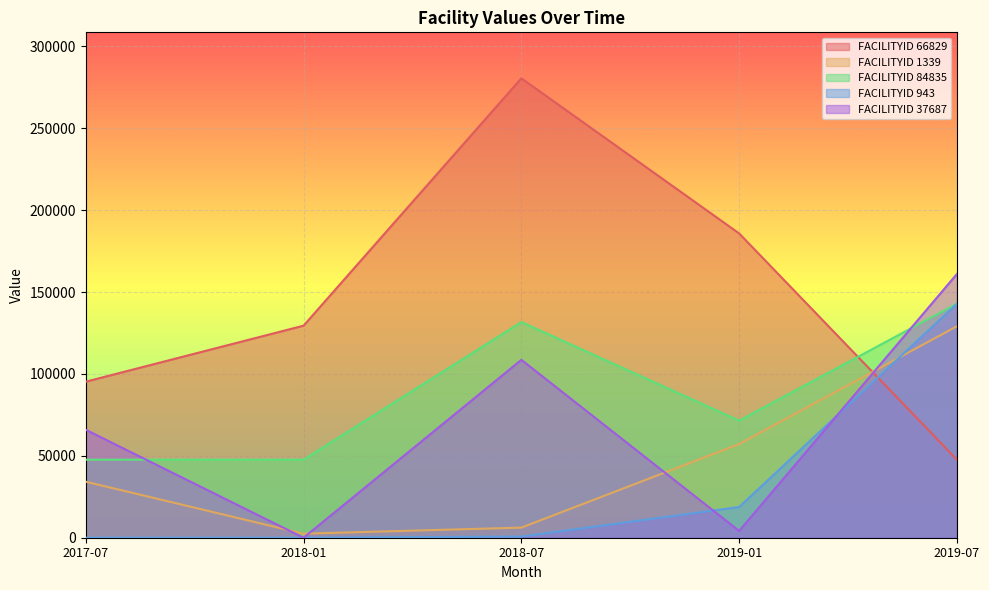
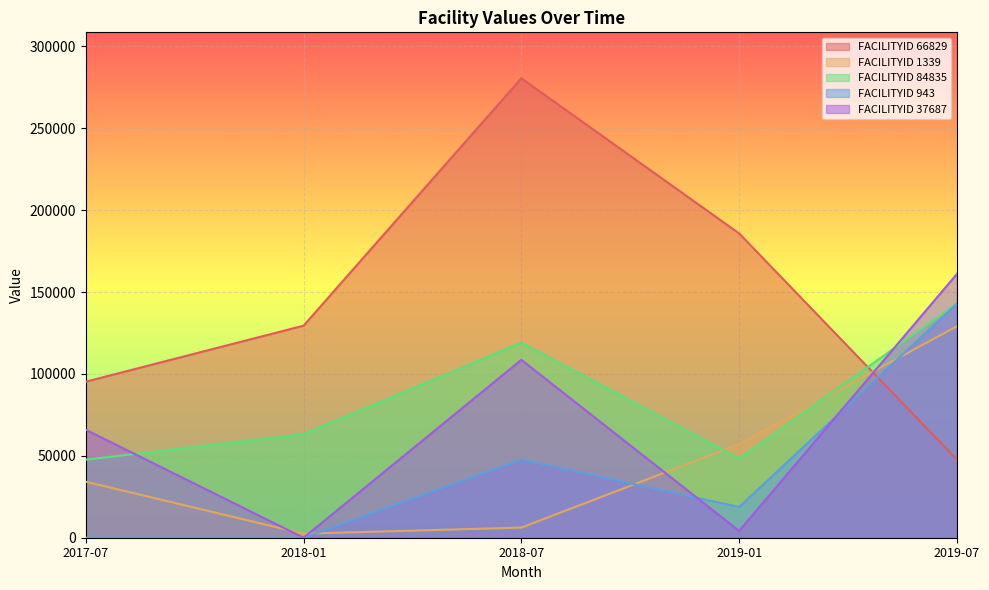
FACILITYID 84835, 2018-01: 48000 -> 63000
FACILITYID 84835, 2018-07: 132000 -> 119000
FACILITYID 943, 2018-07: 1000 -> 48000
FACILITYID 84835, 2019-01: 71000 -> 48000
